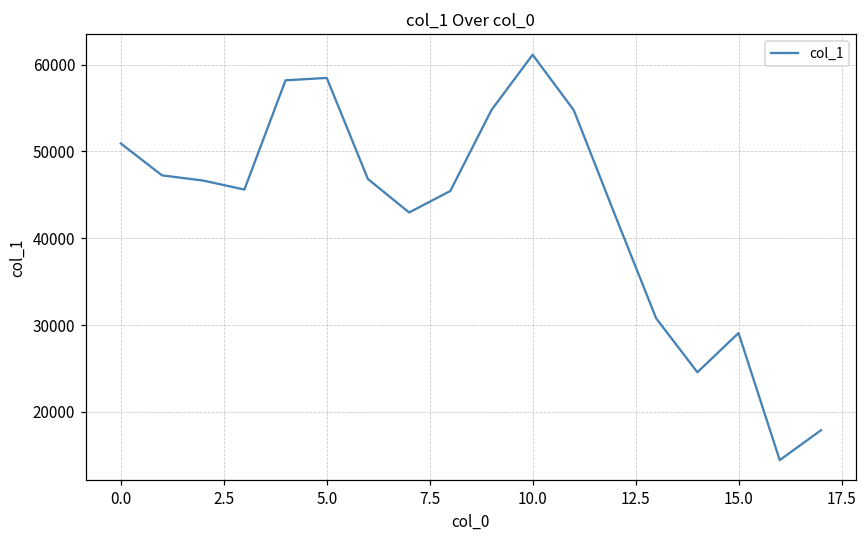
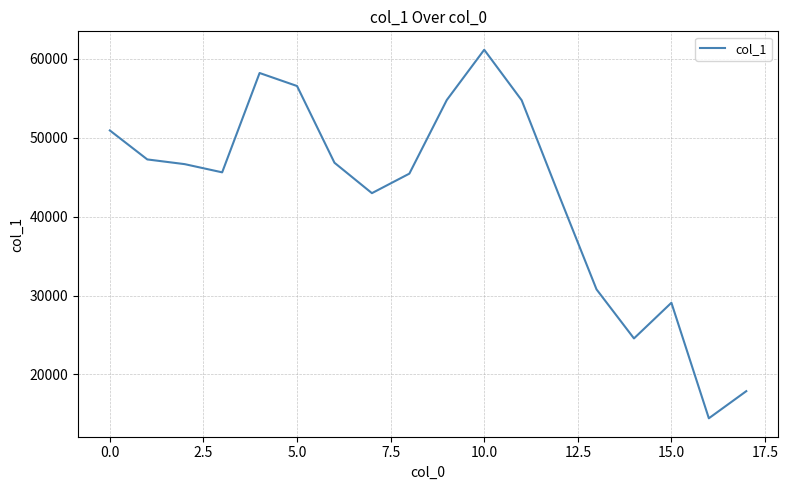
5.0: 58000 -> 57000
